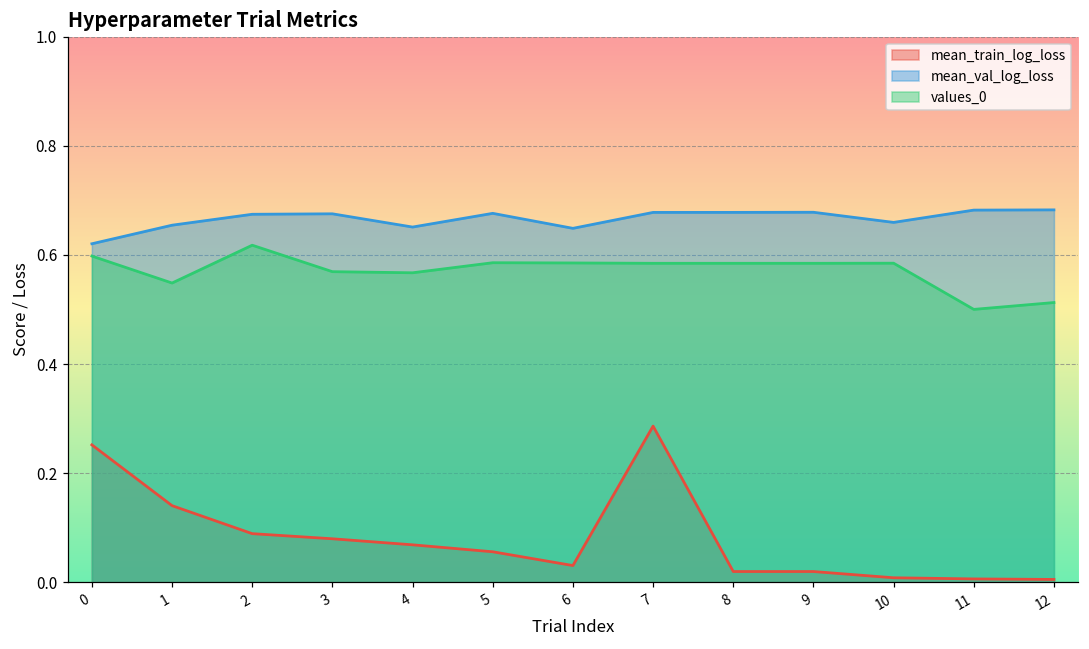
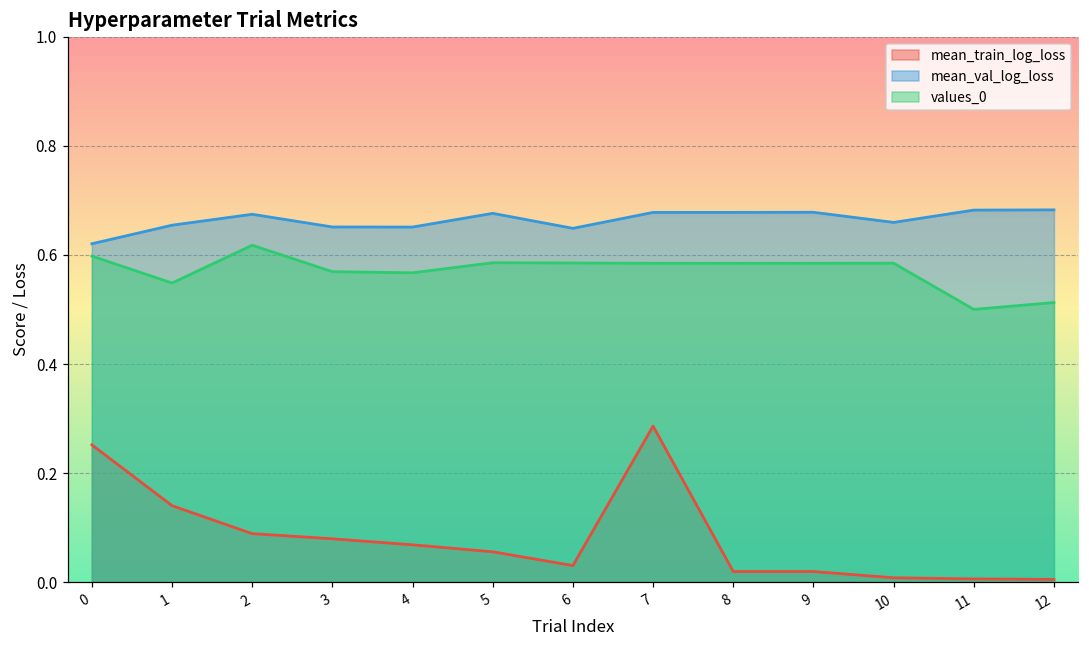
mean_val_log_loss, 3: 0.68 -> 0.65
